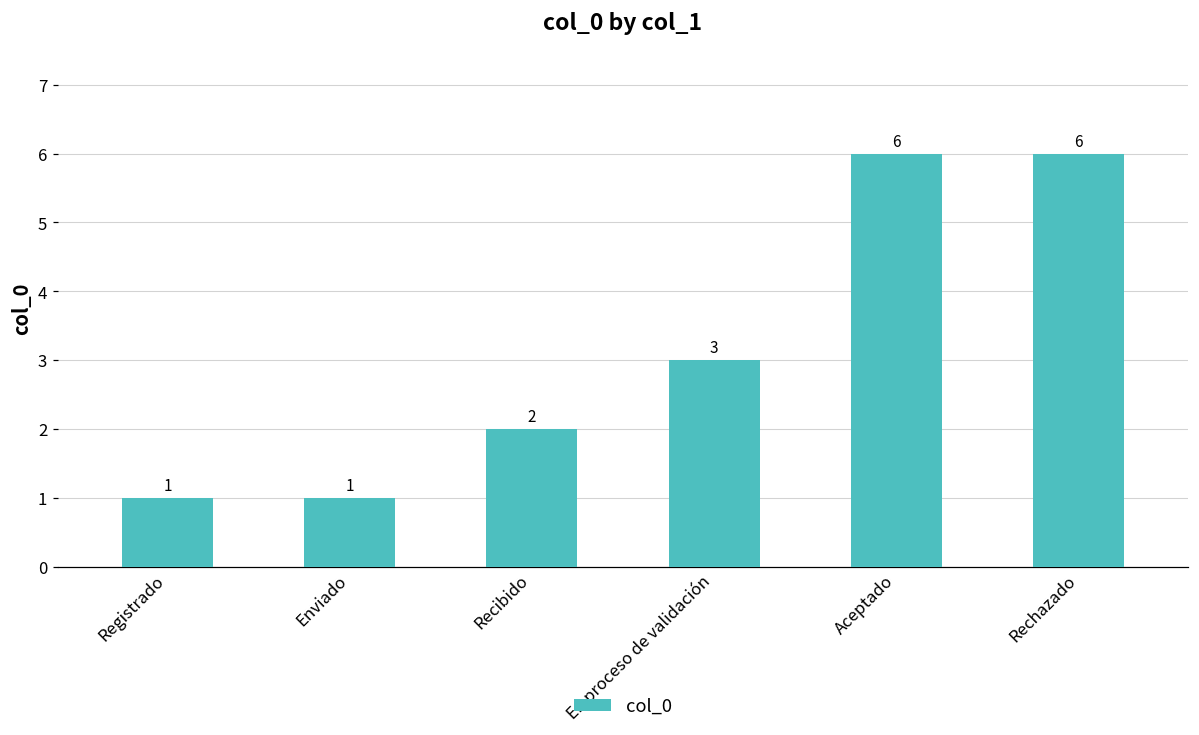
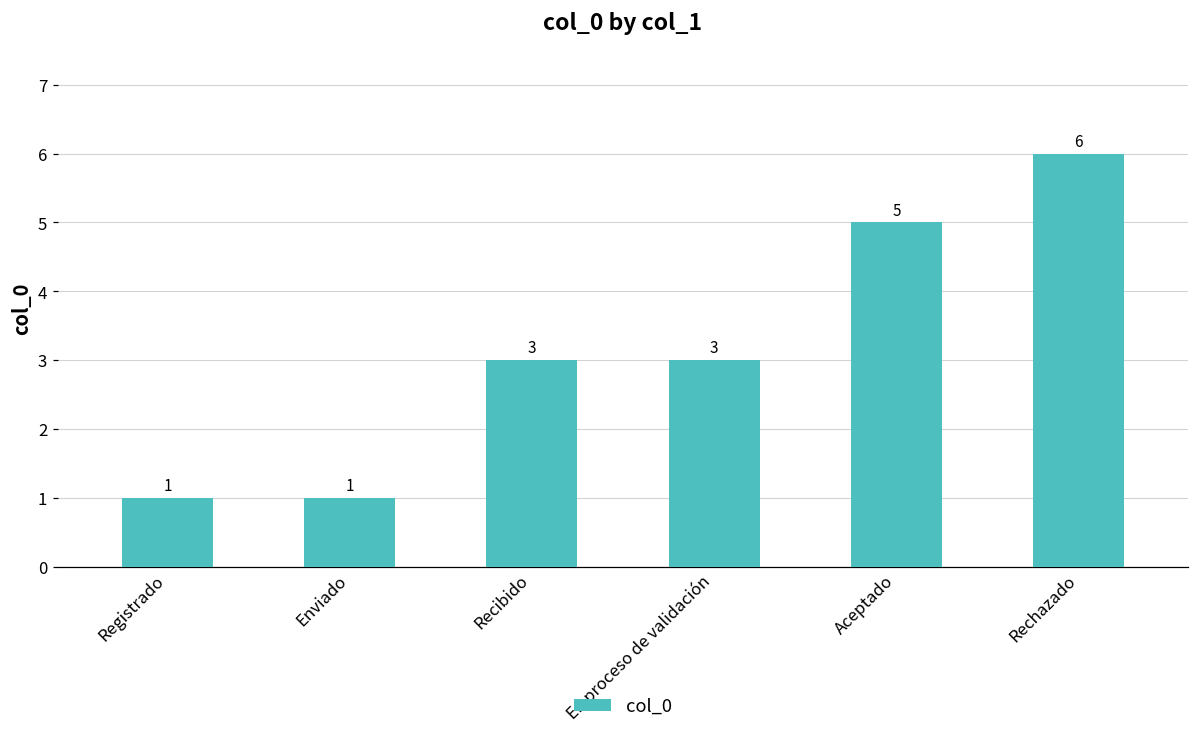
Recibido: 2 -> 3
Aceptado: 6 -> 5
